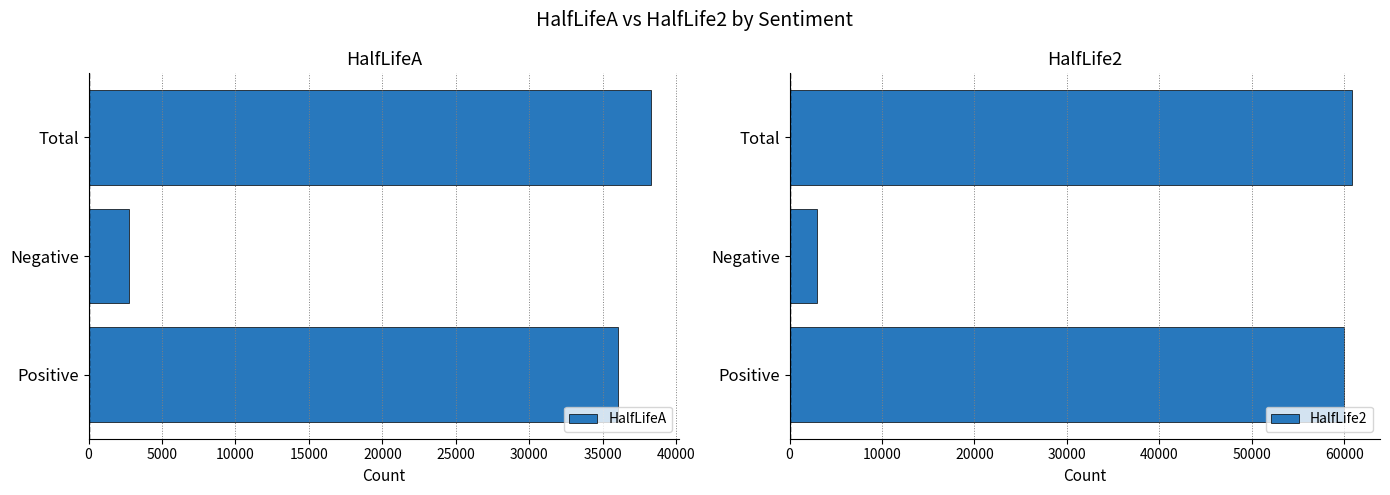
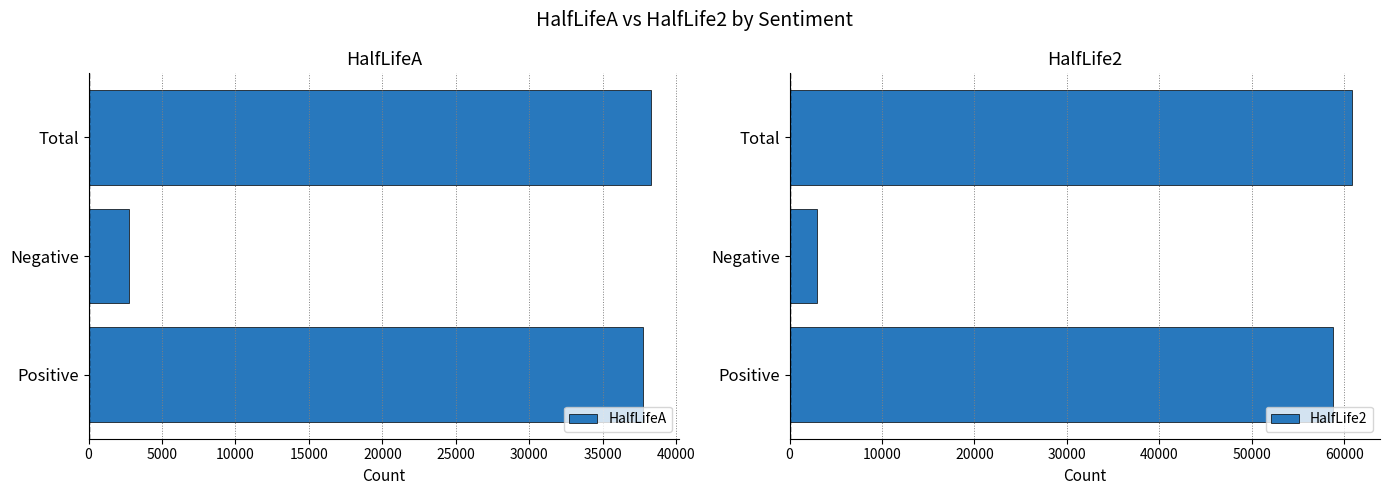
HalfLifeA, Positive: 36000 -> 37700
HalfLife2, Positive: 60000 -> 59000
